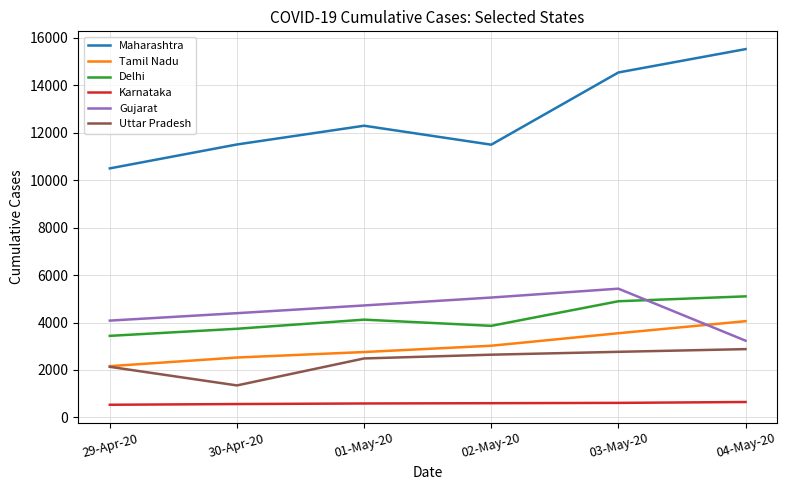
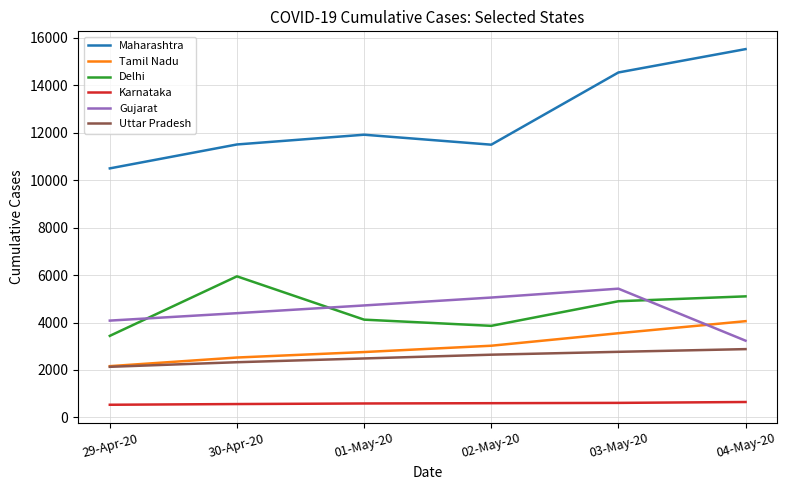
Delhi, 30-Apr-20: 3700 -> 5900
Uttar Pradesh, 30-Apr-20: 1400 -> 2300
Maharashtra, 01-May-20: 12300 -> 11900
